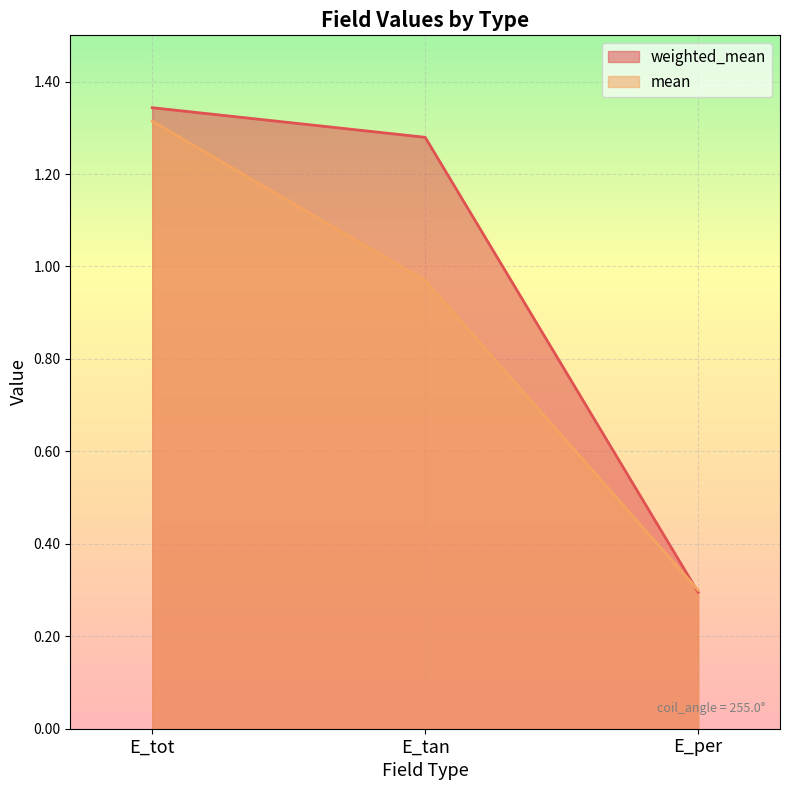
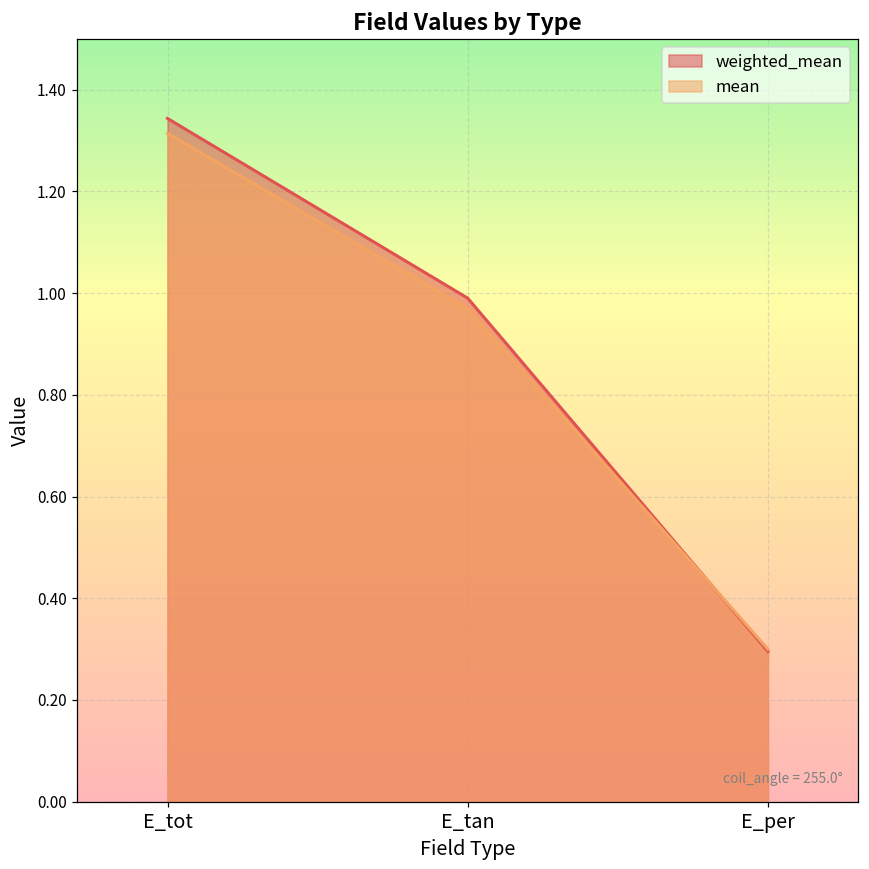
weighted_mean, E_tan: 1.28 -> 0.99
